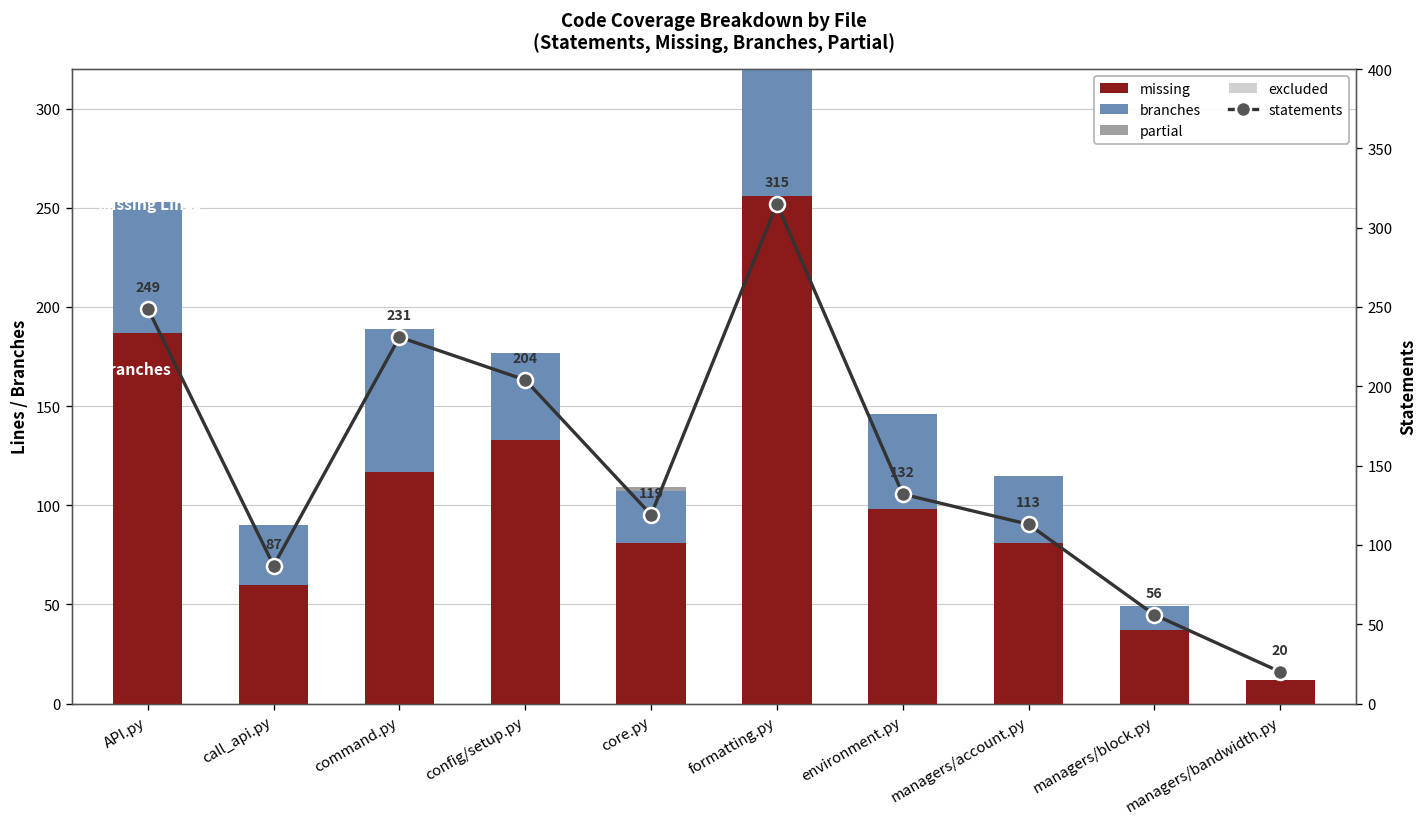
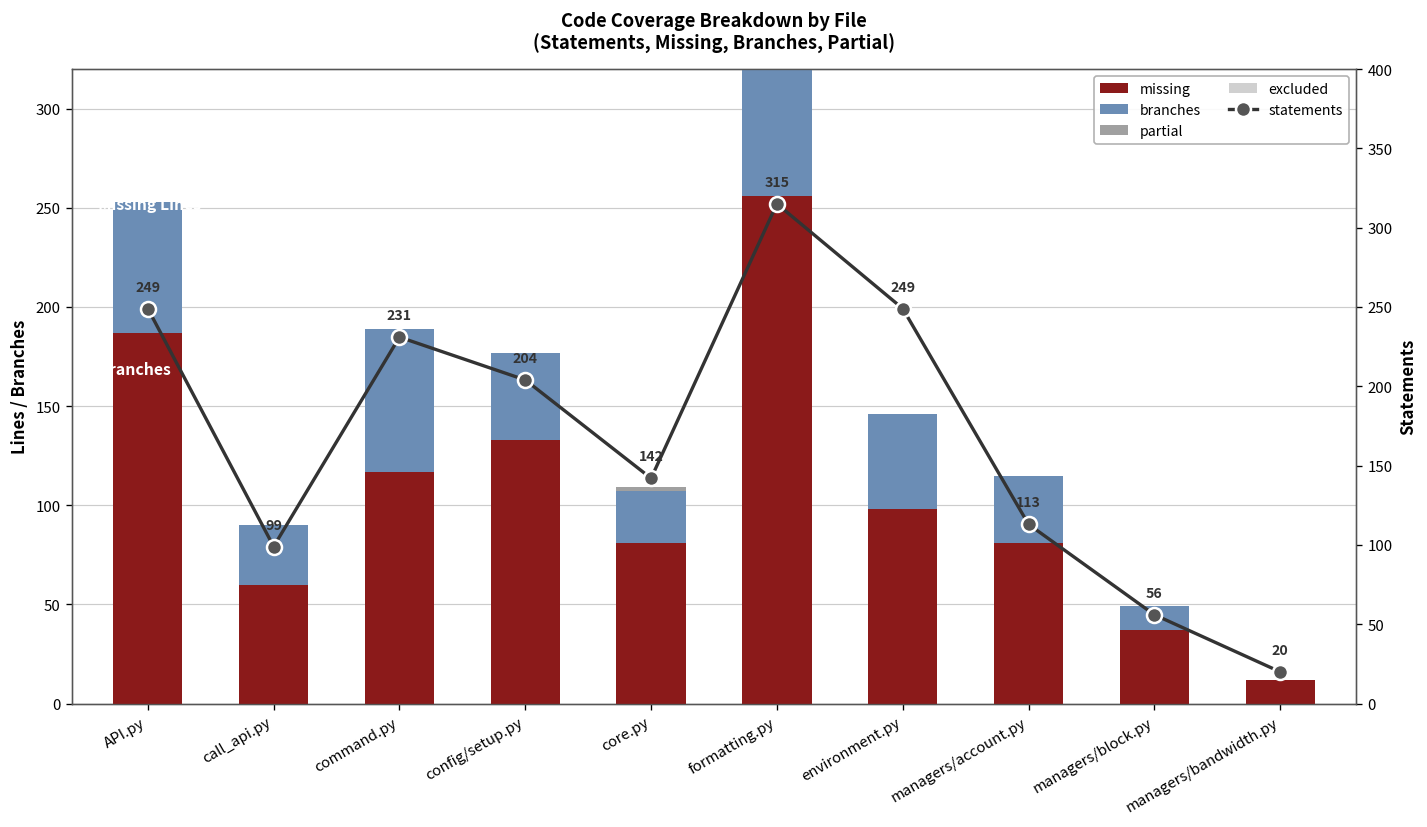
statements, call_api.py: 87 -> 99
statements, core.py: 119 -> 142
statements, environment.py: 132 -> 249
